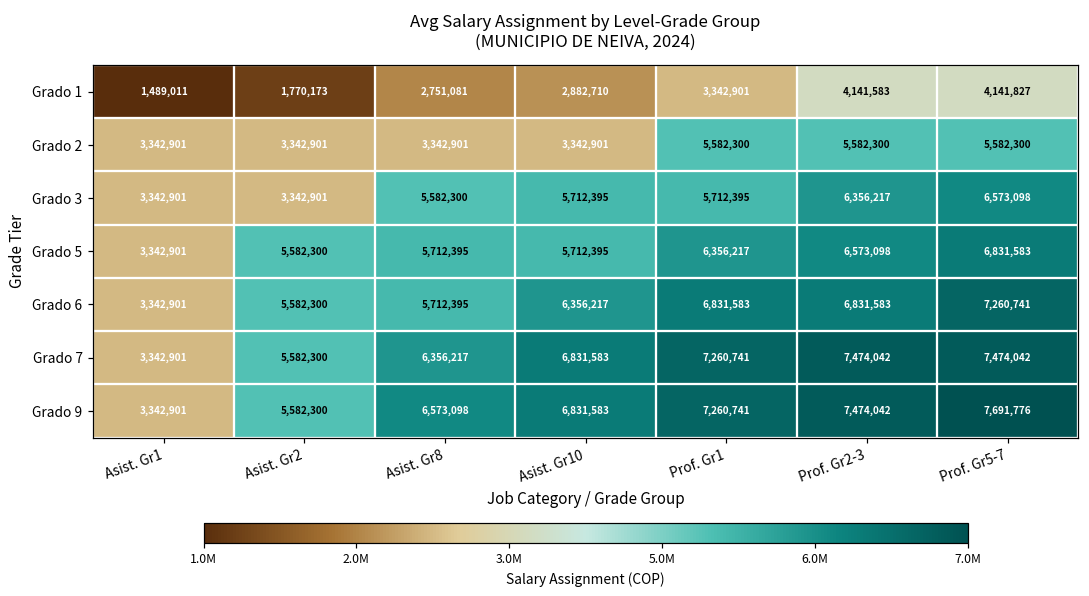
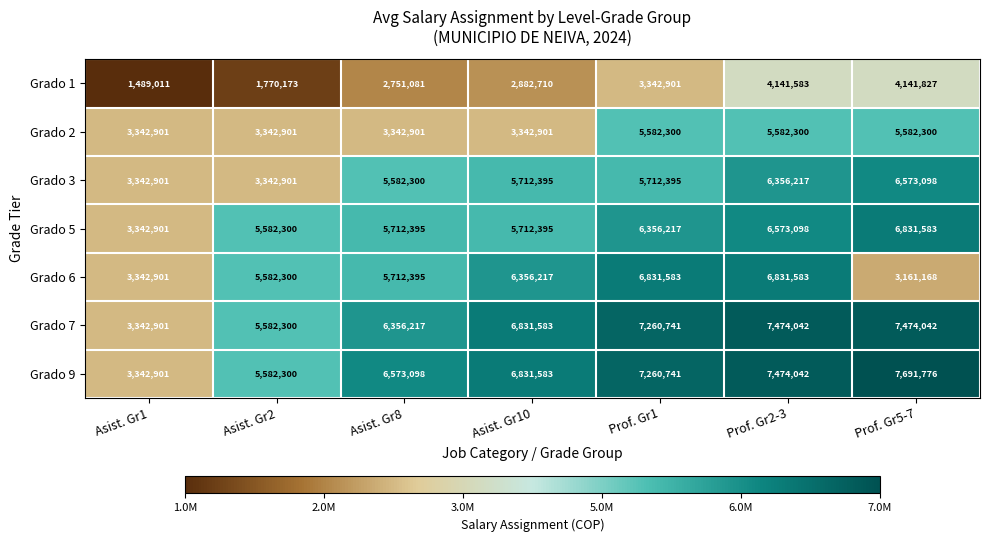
Grado 6, Prof. Gr5-7: 7,260,741 -> 3,161,168
